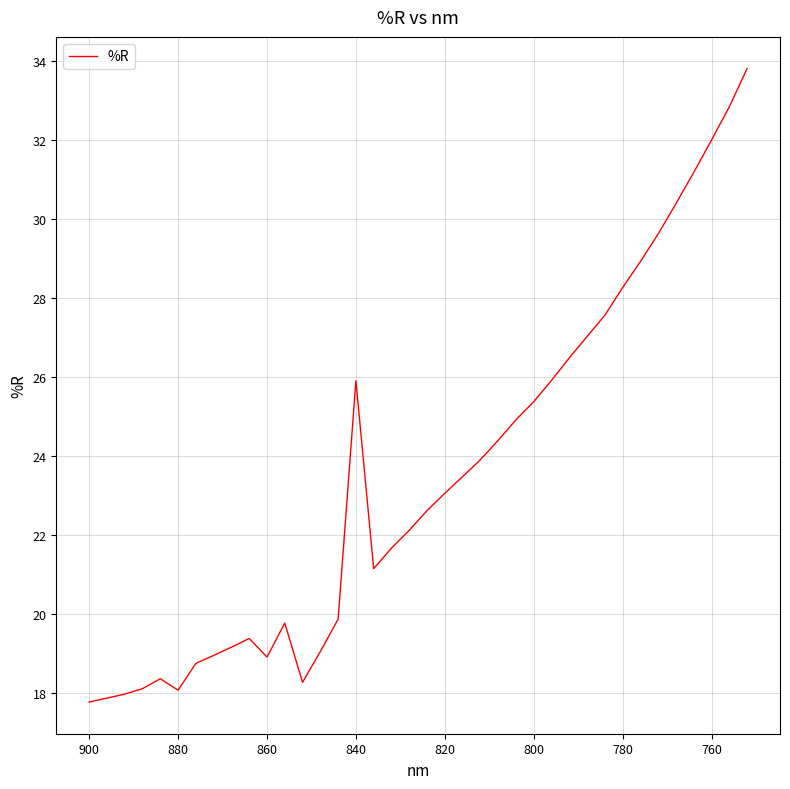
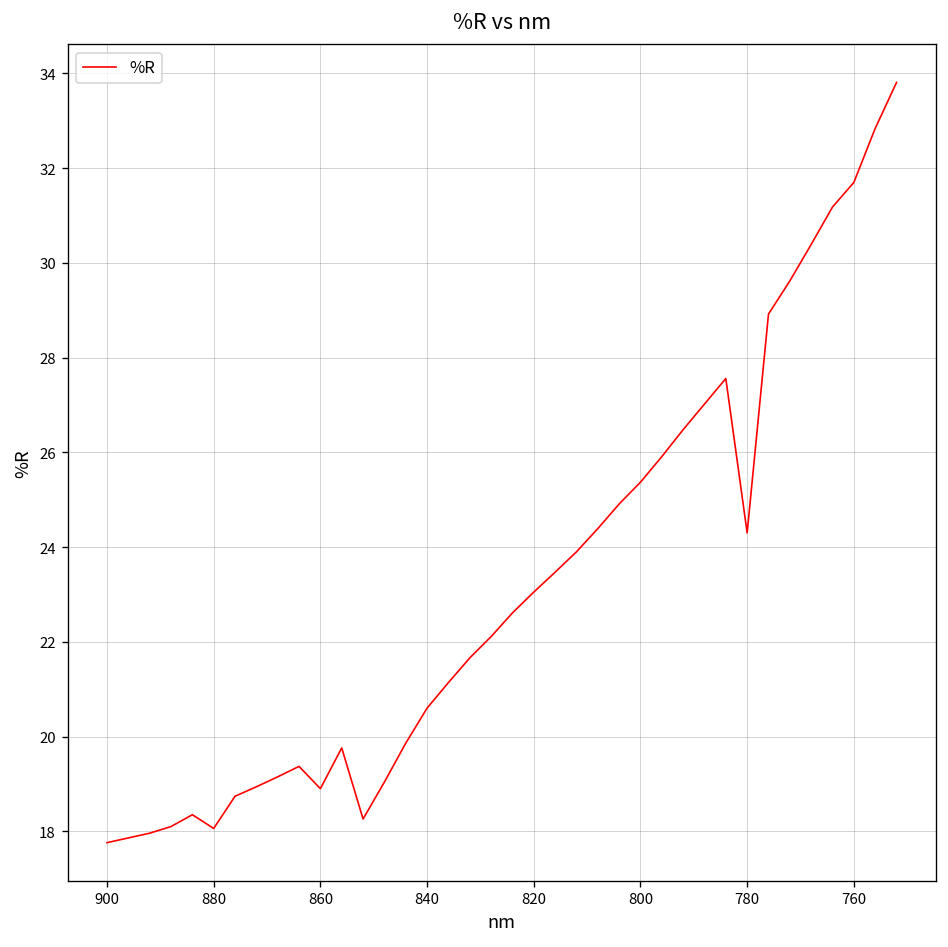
840: 25.9 -> 20.6
780: 28.3 -> 24.3
760: 32.0 -> 31.7
